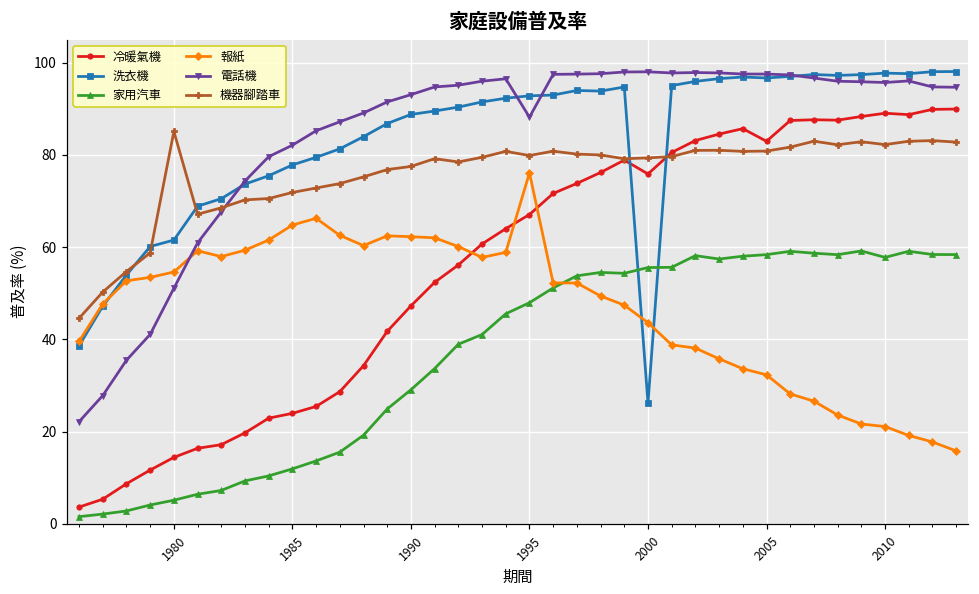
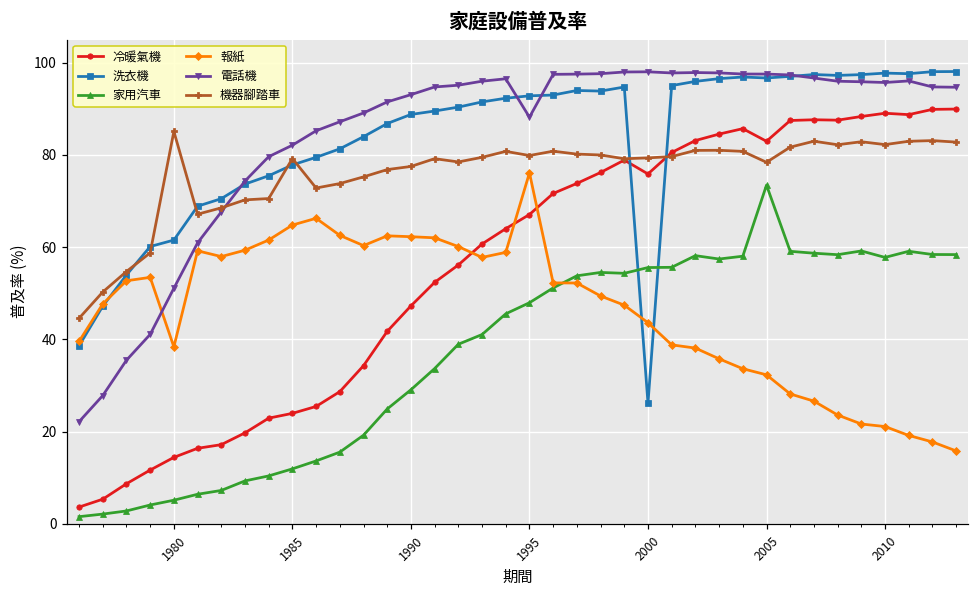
報紙, 1980: 55 -> 38
機器腳踏車, 1985: 72 -> 79
家用汽車, 2005: 58 -> 73
機器腳踏車, 2005: 81 -> 78
